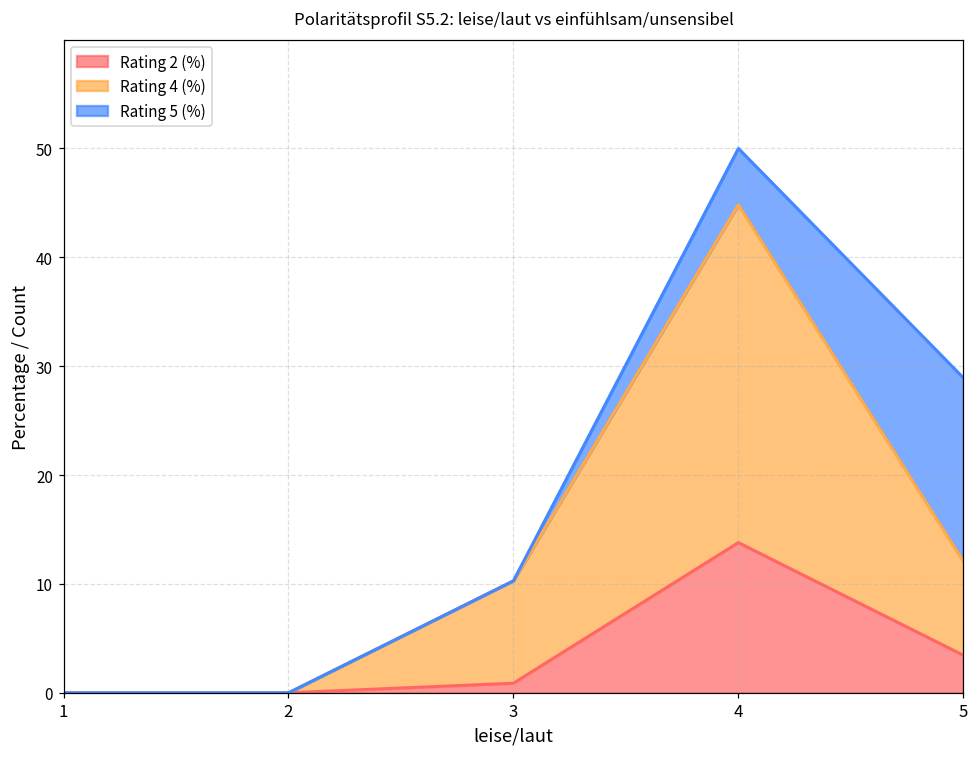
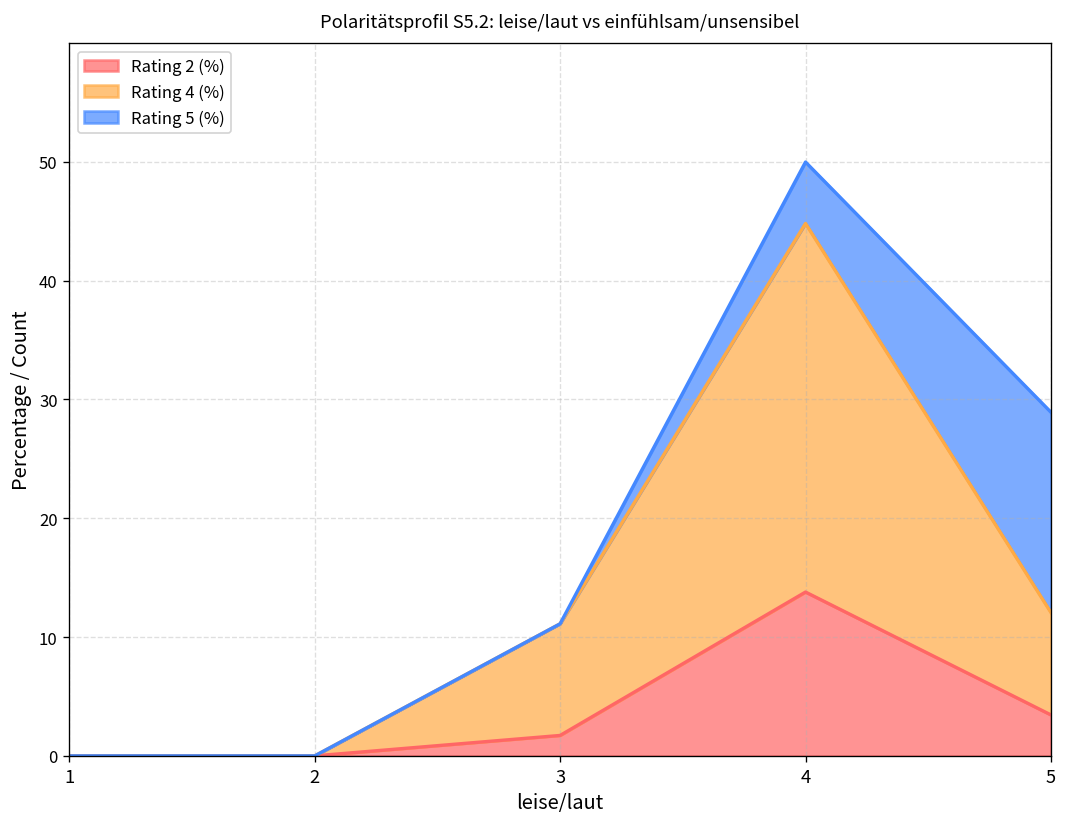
Rating 2 (%), 3: 1 -> 2
